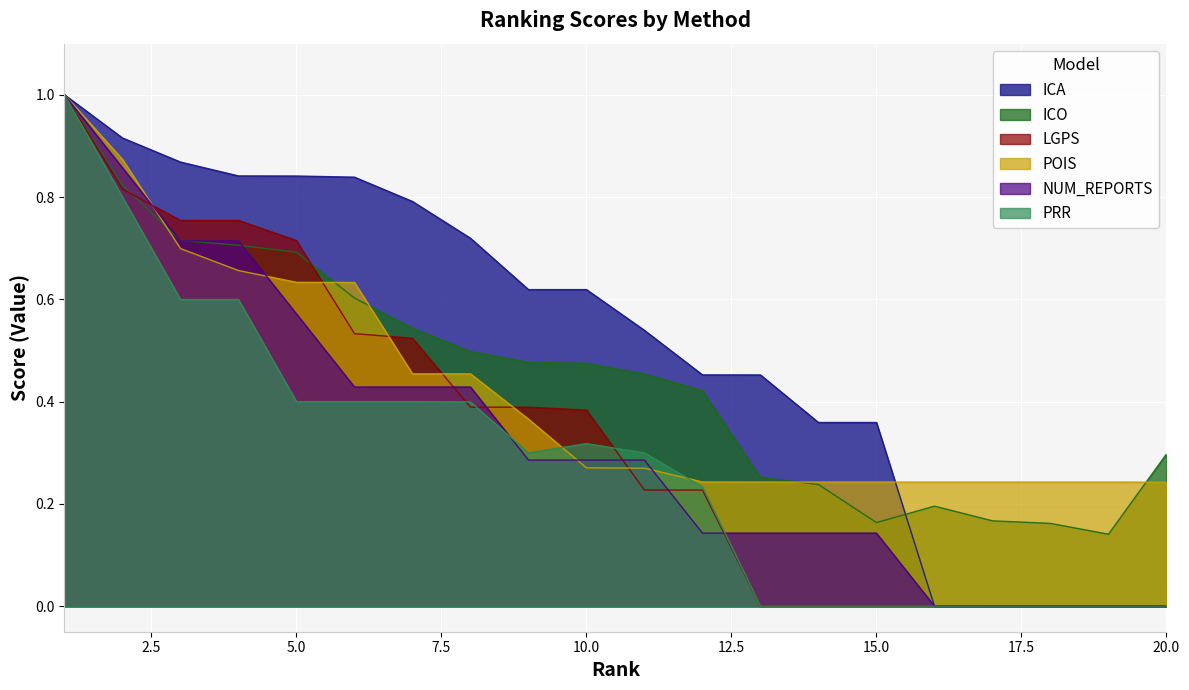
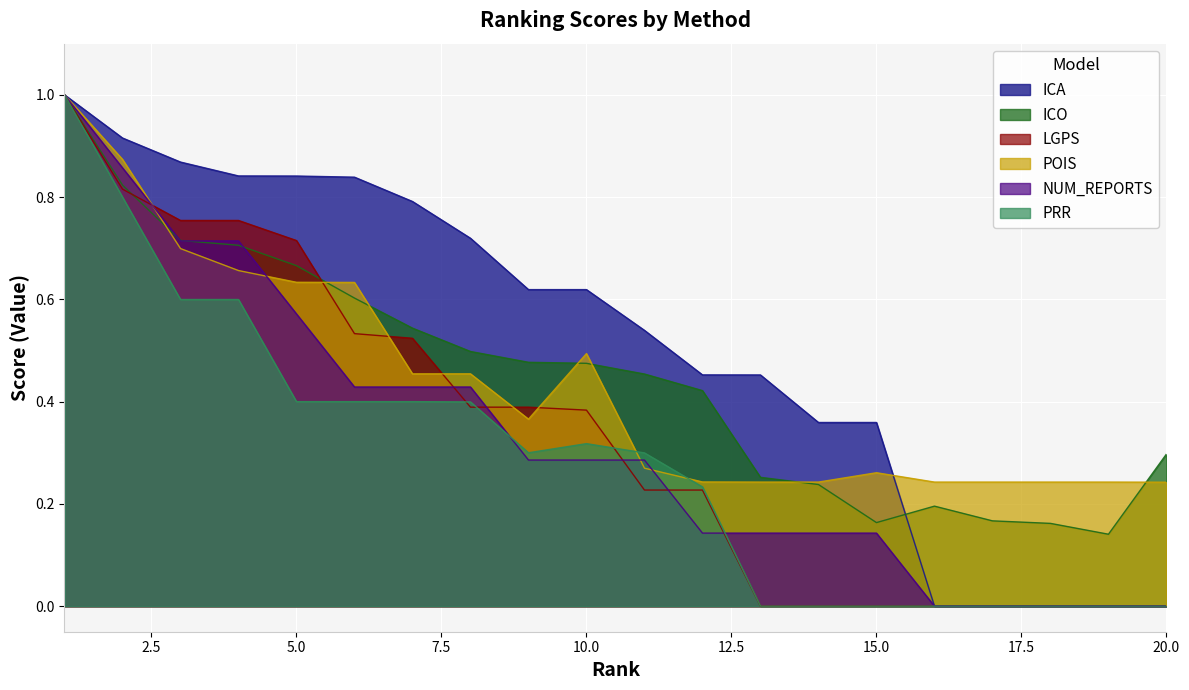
ICO, 5.0: 0.69 -> 0.67
POIS, 10.0: 0.27 -> 0.49
POIS, 15.0: 0.24 -> 0.26
